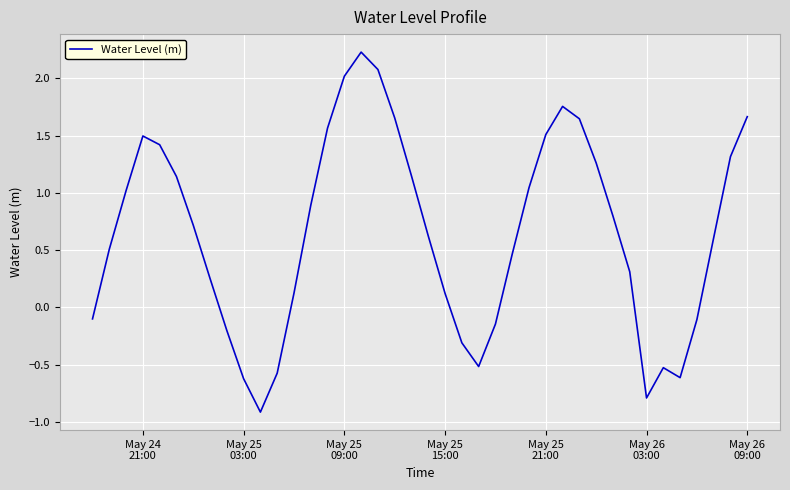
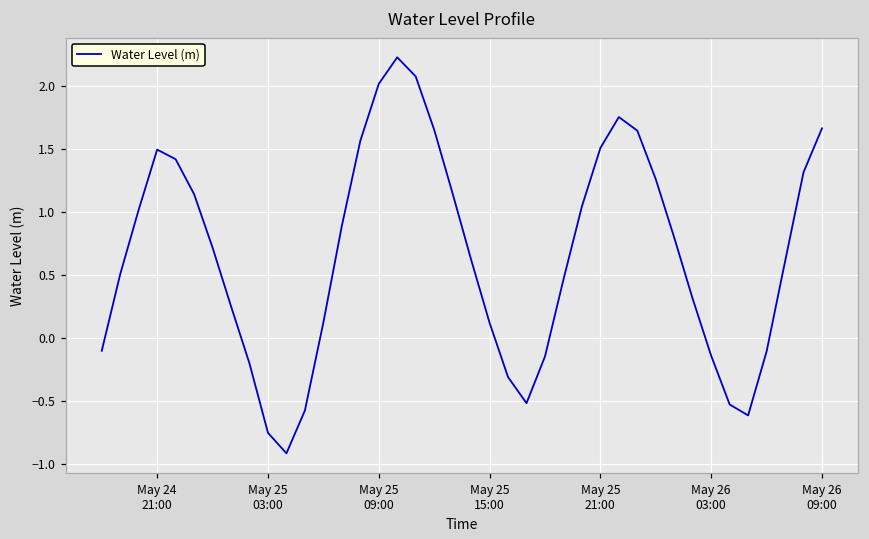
May 25 03:00: -0.62 -> -0.75
May 26 03:00: -0.79 -> -0.14
